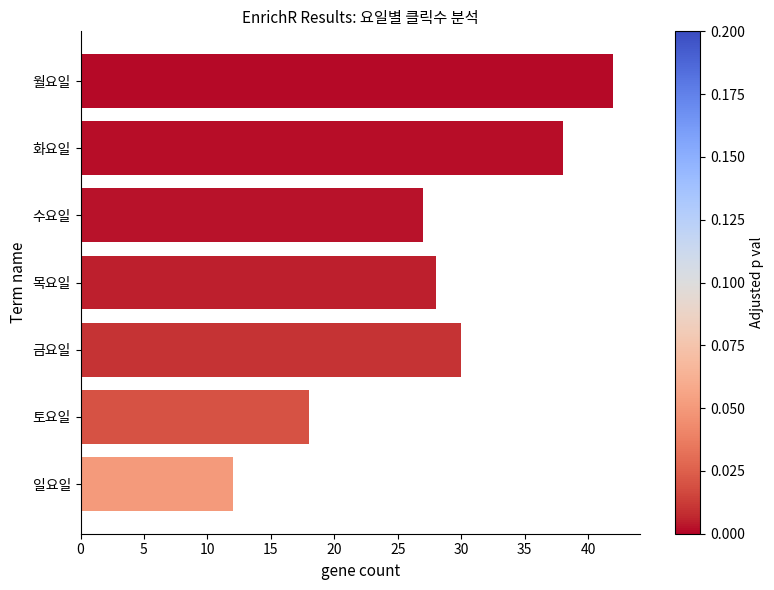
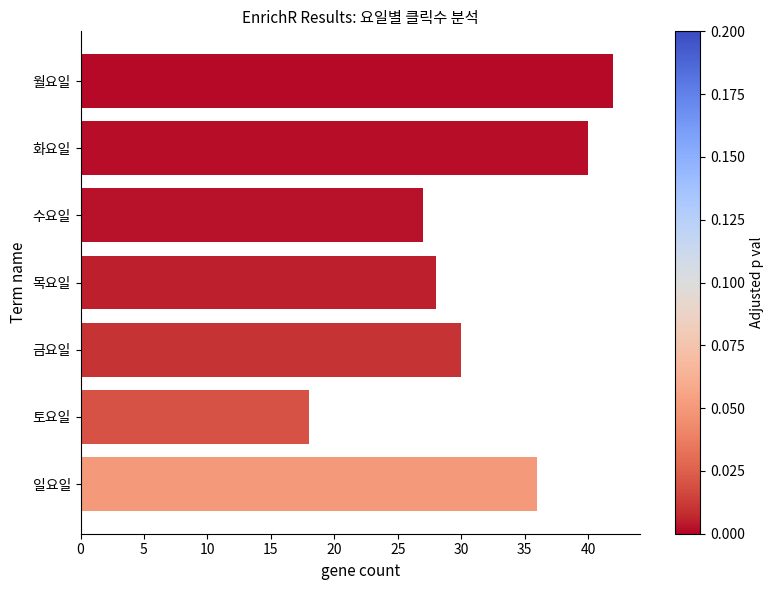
화요일: 38 -> 40
일요일: 12 -> 36
